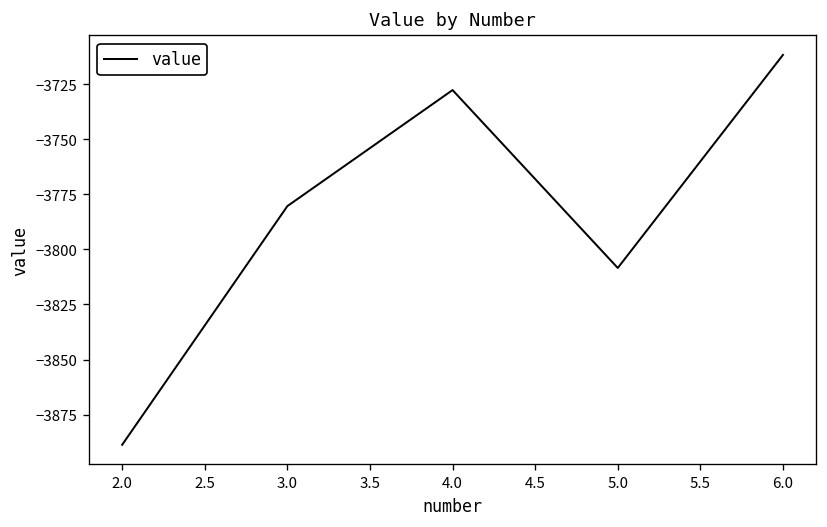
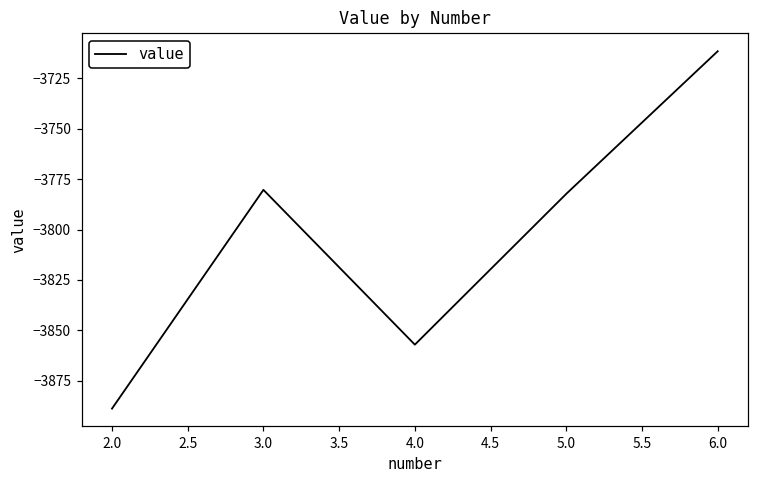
4.0: -3728 -> -3857
5.0: -3808 -> -3782
